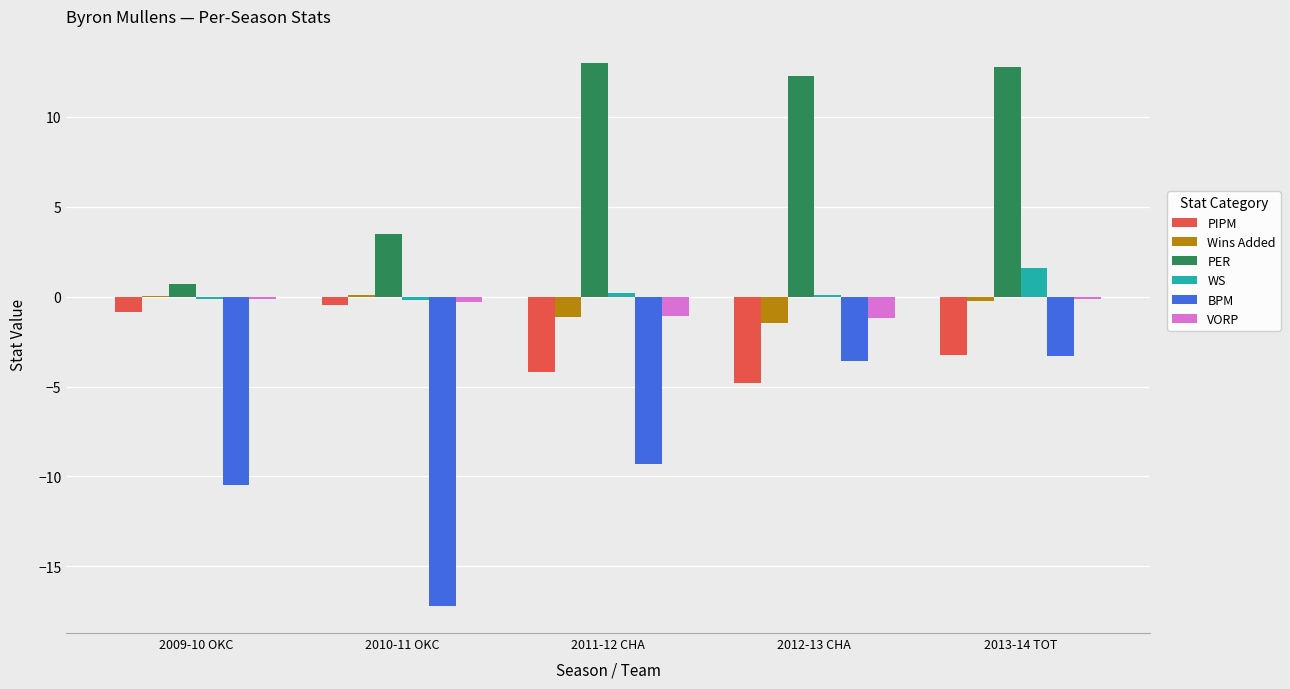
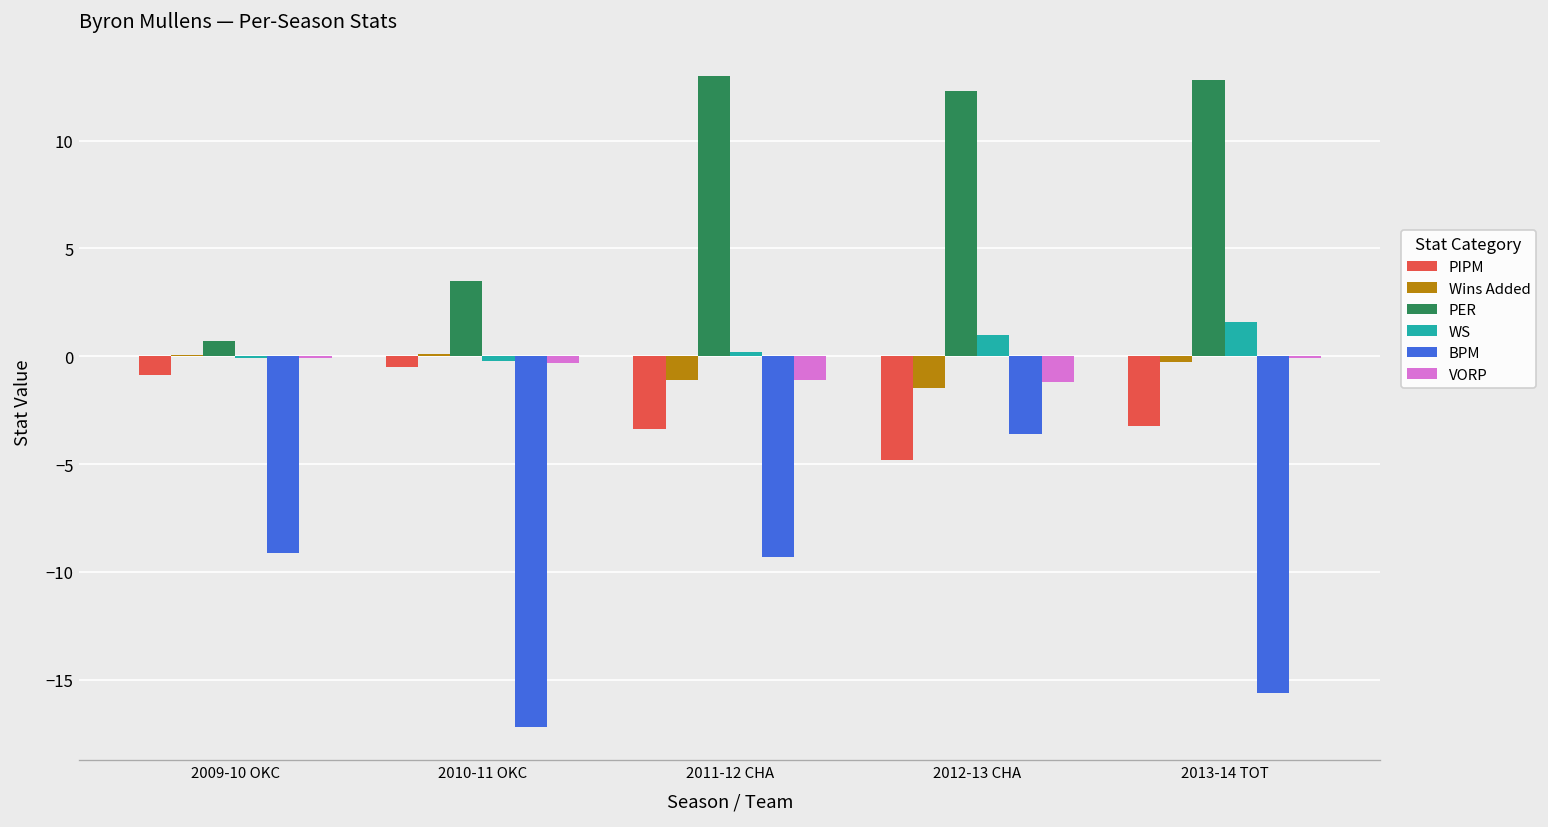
BPM, 2009-10 OKC: -10.5 -> -9.1
PIPM, 2011-12 CHA: -4.2 -> -3.4
WS, 2012-13 CHA: 0.1 -> 1.0
BPM, 2013-14 TOT: -3.3 -> -15.6
